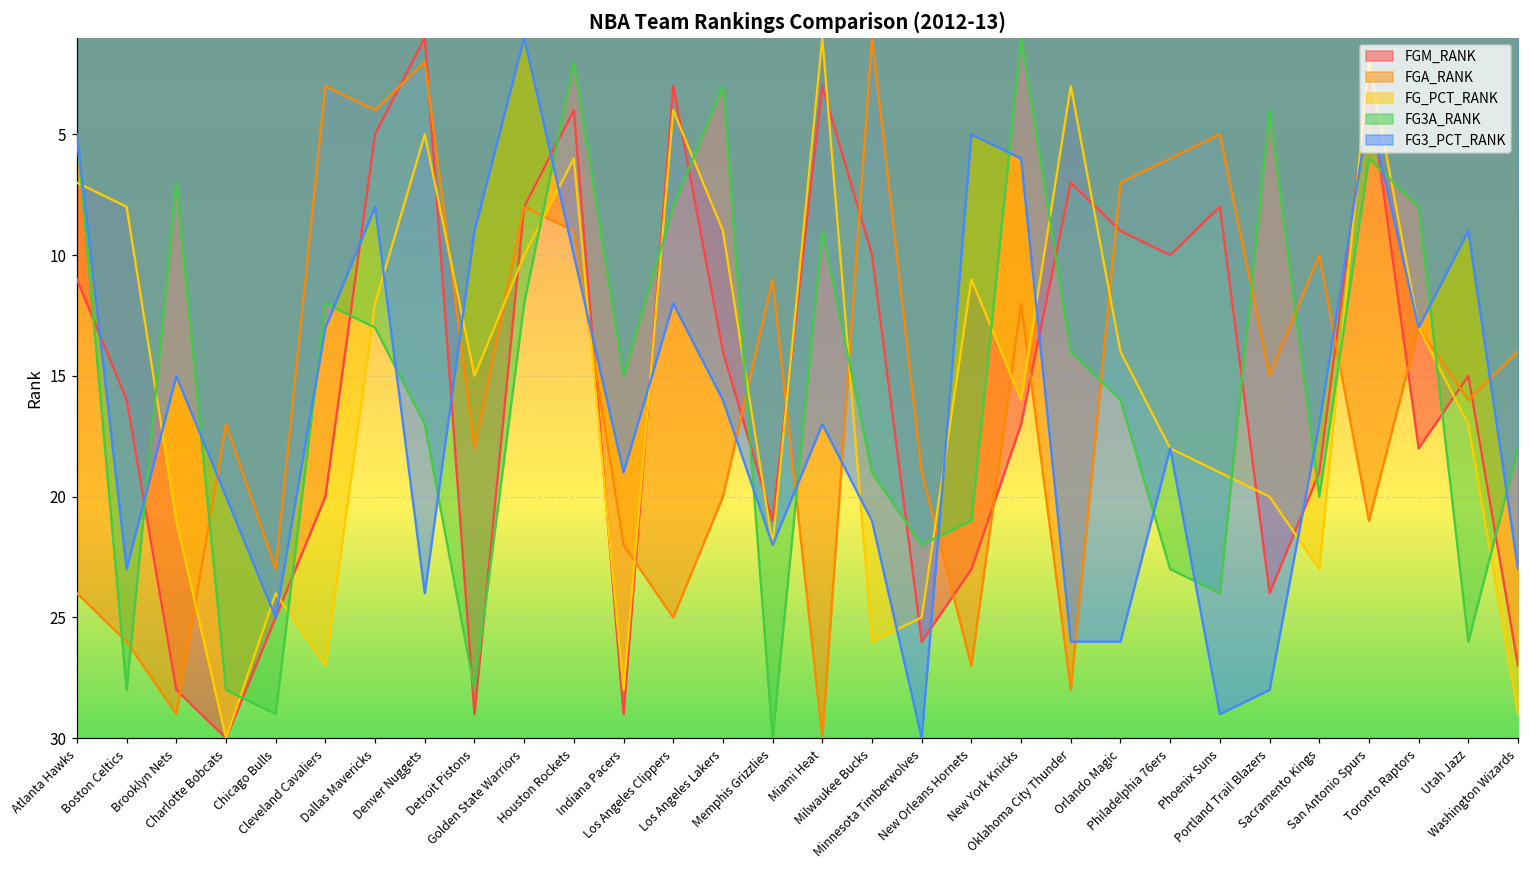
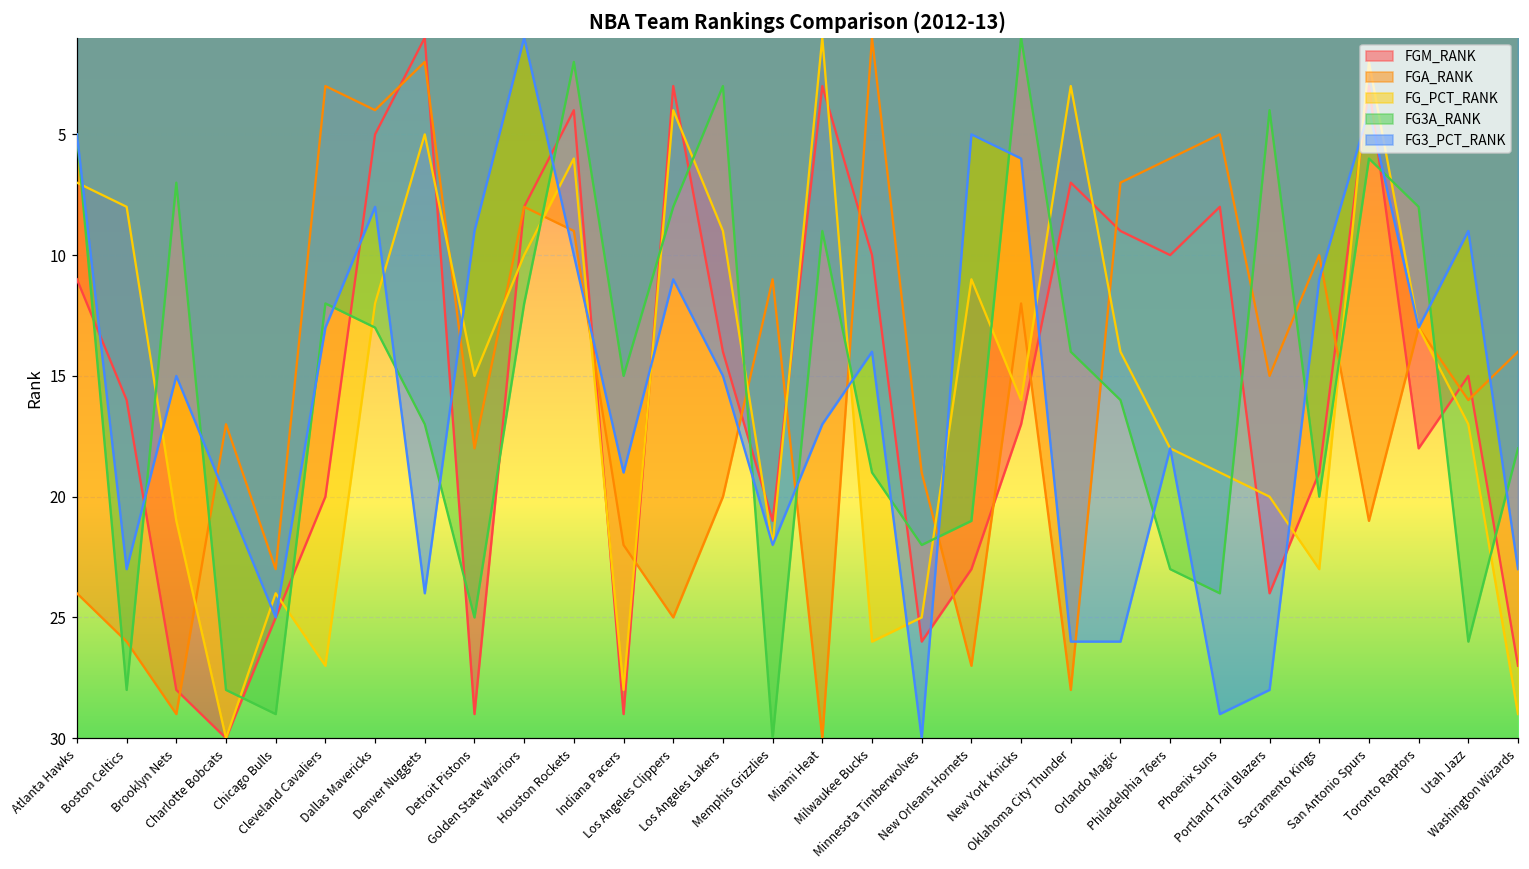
FG3A_RANK, Detroit Pistons: 28 -> 25
FG3_PCT_RANK, Los Angeles Clippers: 12 -> 11
FG3_PCT_RANK, Los Angeles Lakers: 16 -> 15
FG3_PCT_RANK, Milwaukee Bucks: 21 -> 14
FG3_PCT_RANK, Sacramento Kings: 17 -> 11
